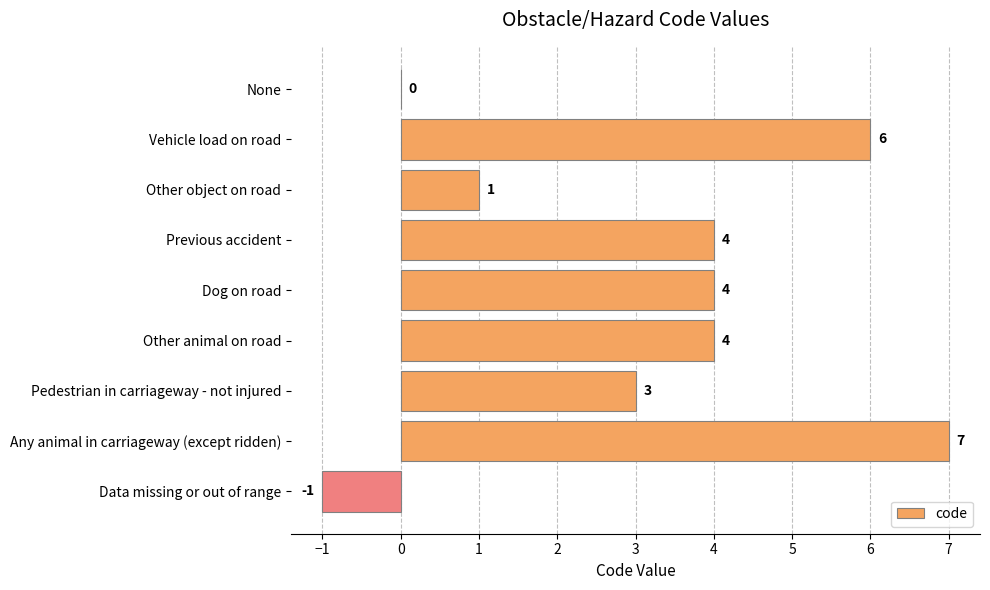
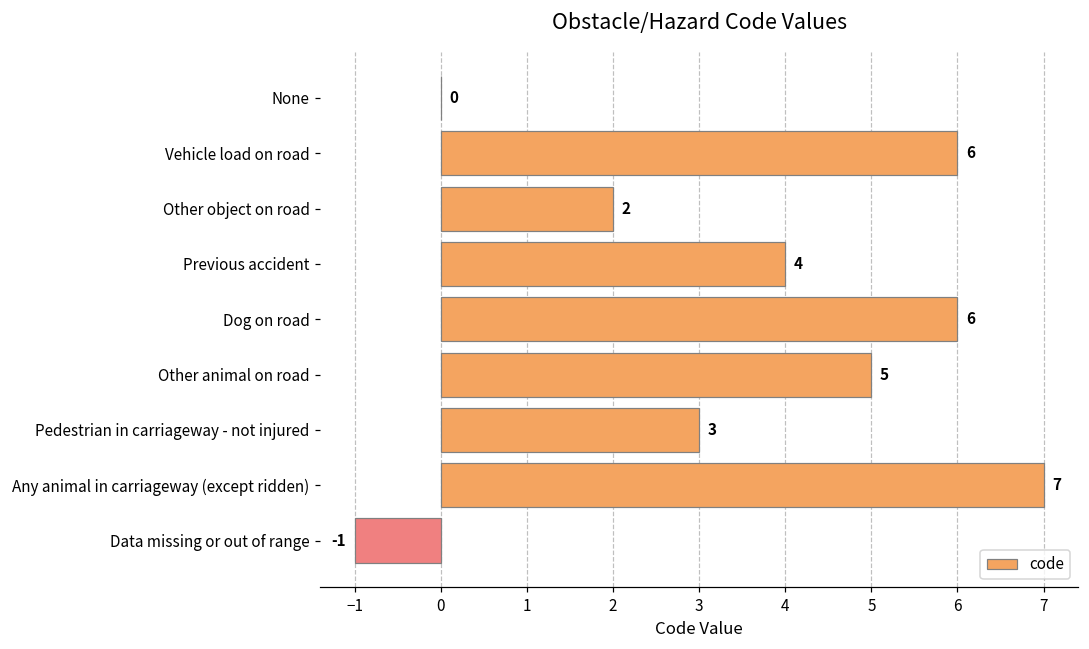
Other object on road: 1 -> 2
Dog on road: 4 -> 6
Other animal on road: 4 -> 5
